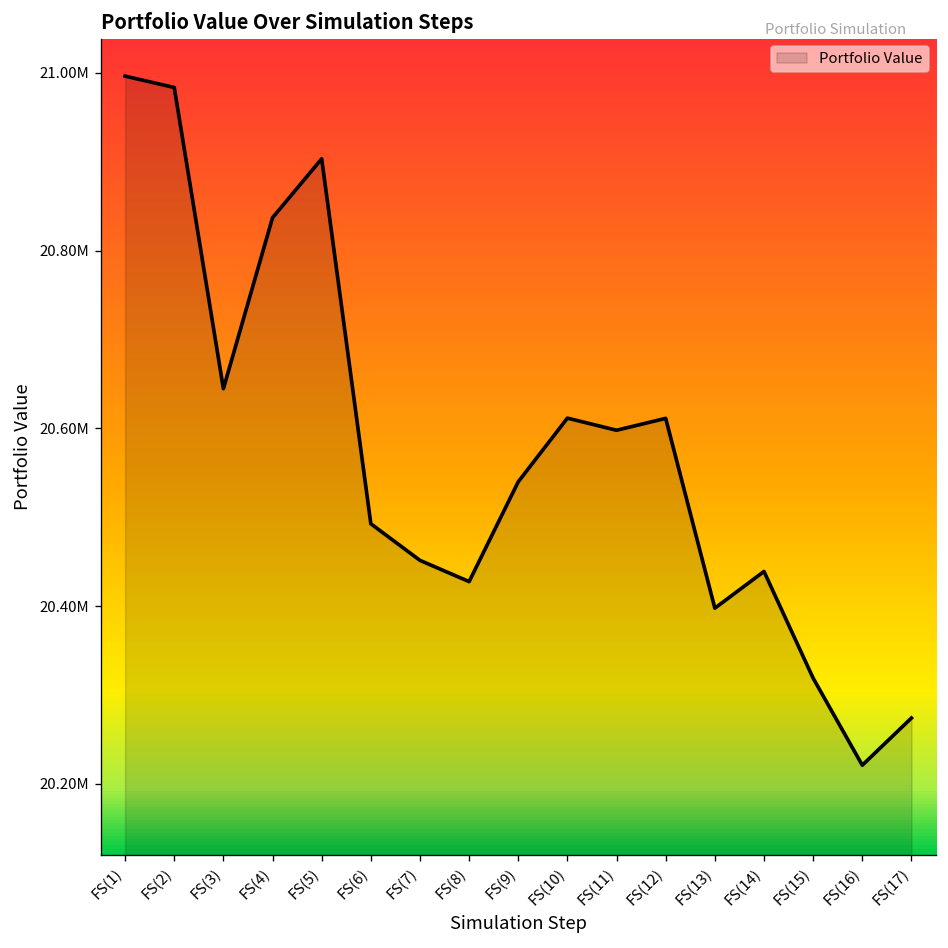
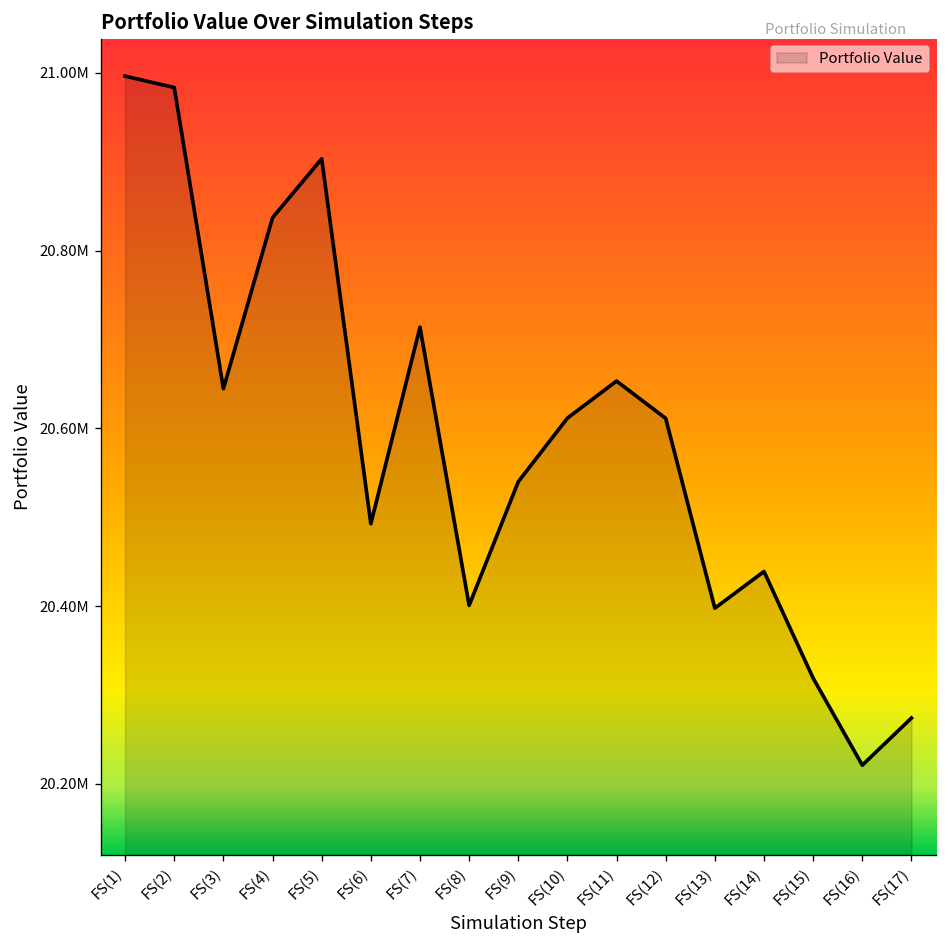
FS(7): 20450000 -> 20710000
FS(8): 20430000 -> 20400000
FS(11): 20600000 -> 20650000
